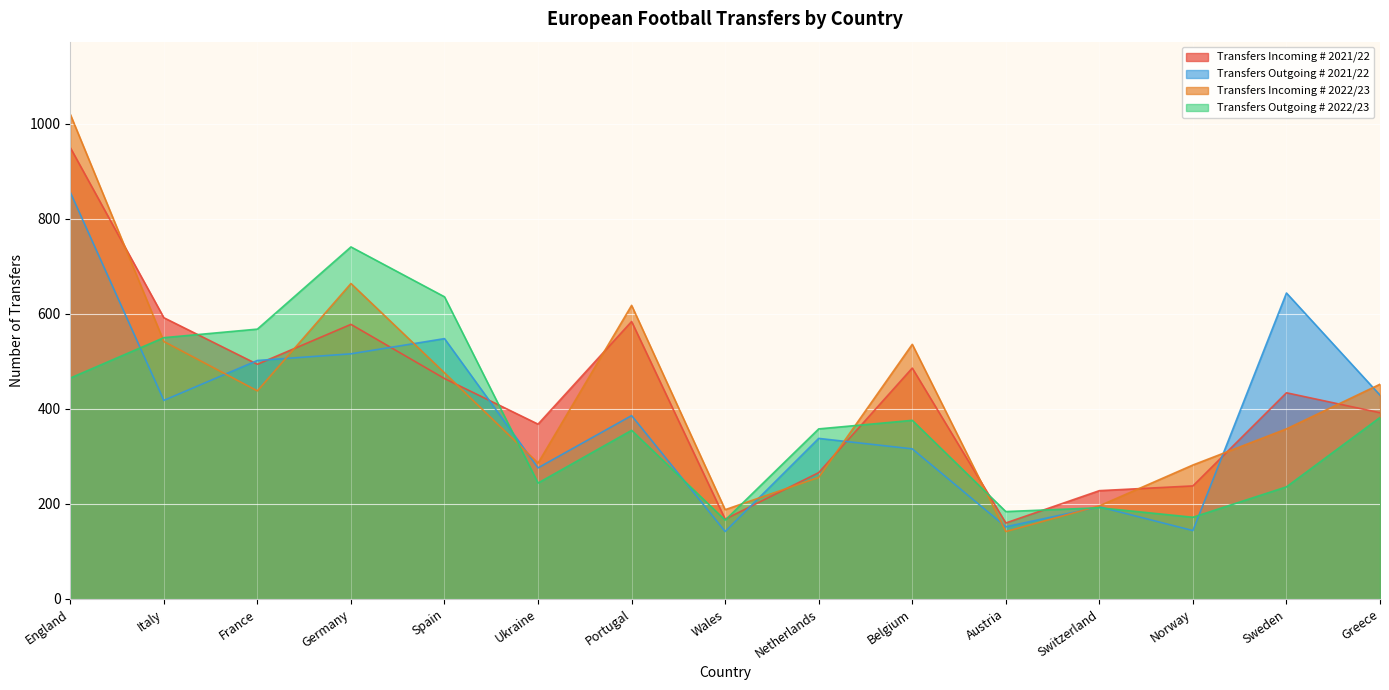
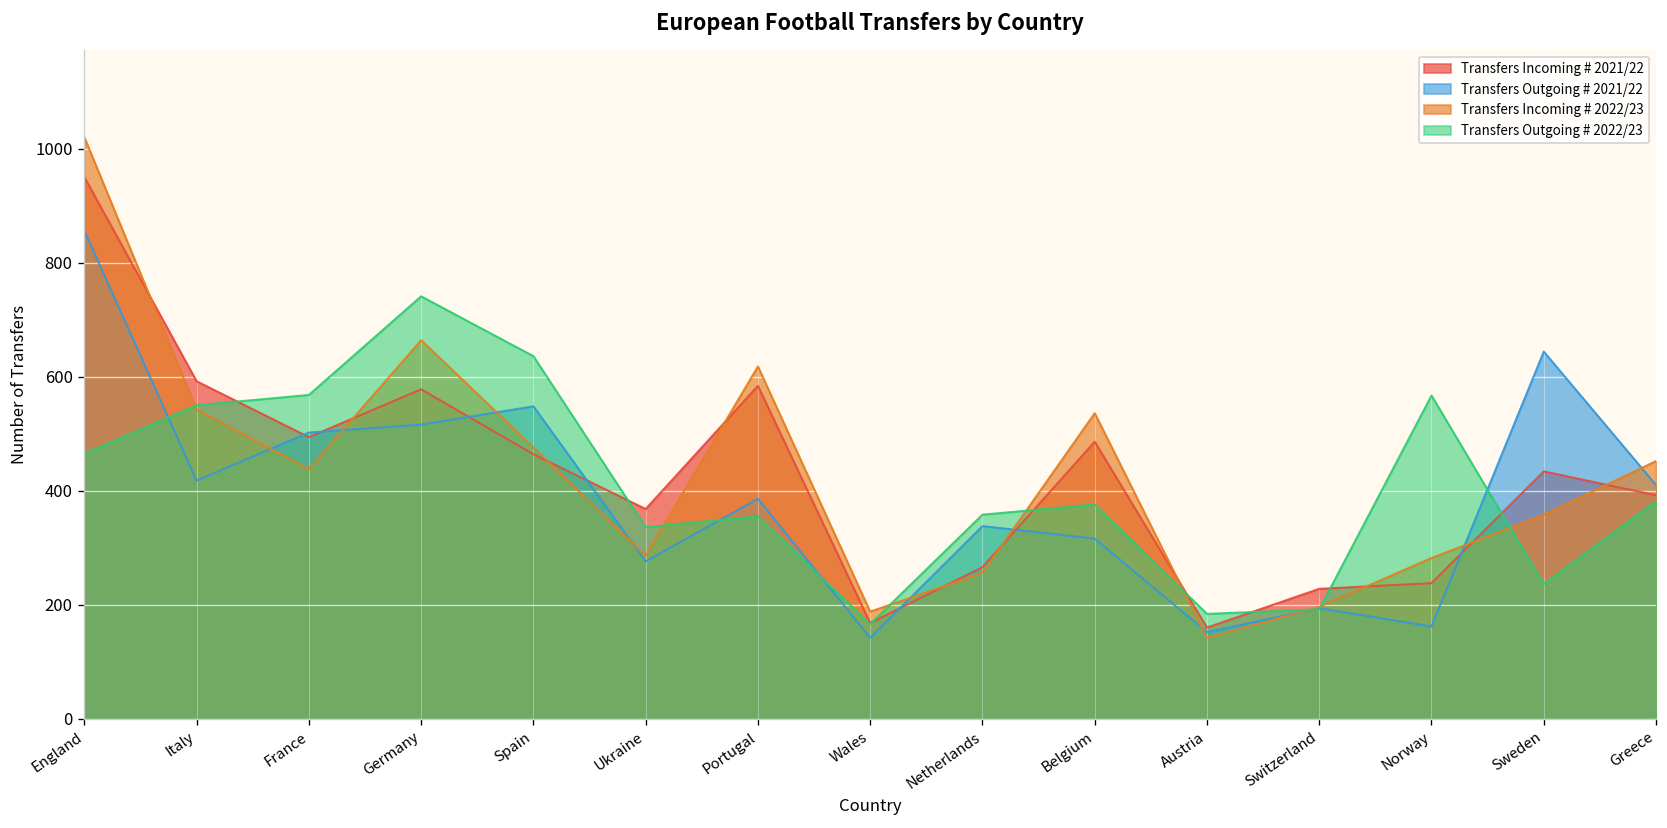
Transfers Outgoing # 2022/23, Ukraine: 240 -> 340
Transfers Outgoing # 2021/22, Norway: 140 -> 160
Transfers Outgoing # 2022/23, Norway: 170 -> 570
Transfers Outgoing # 2021/22, Greece: 430 -> 410
